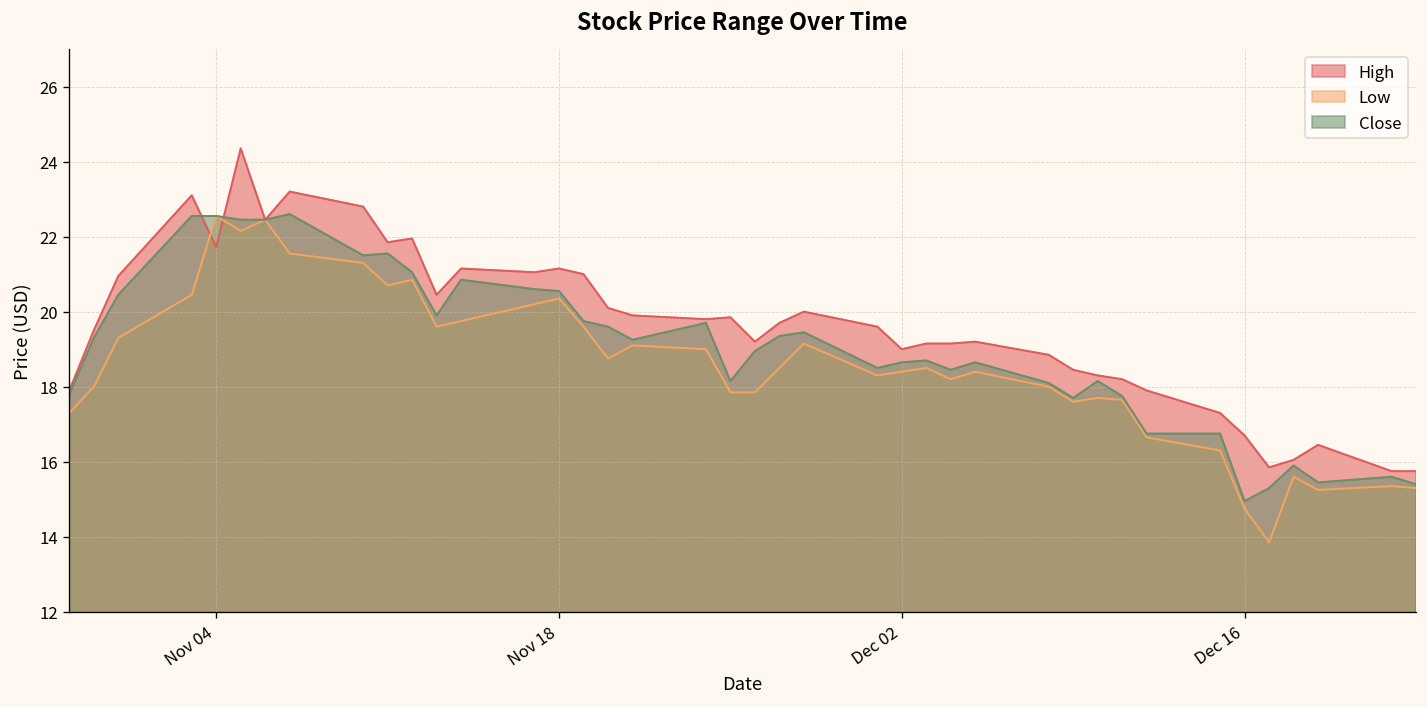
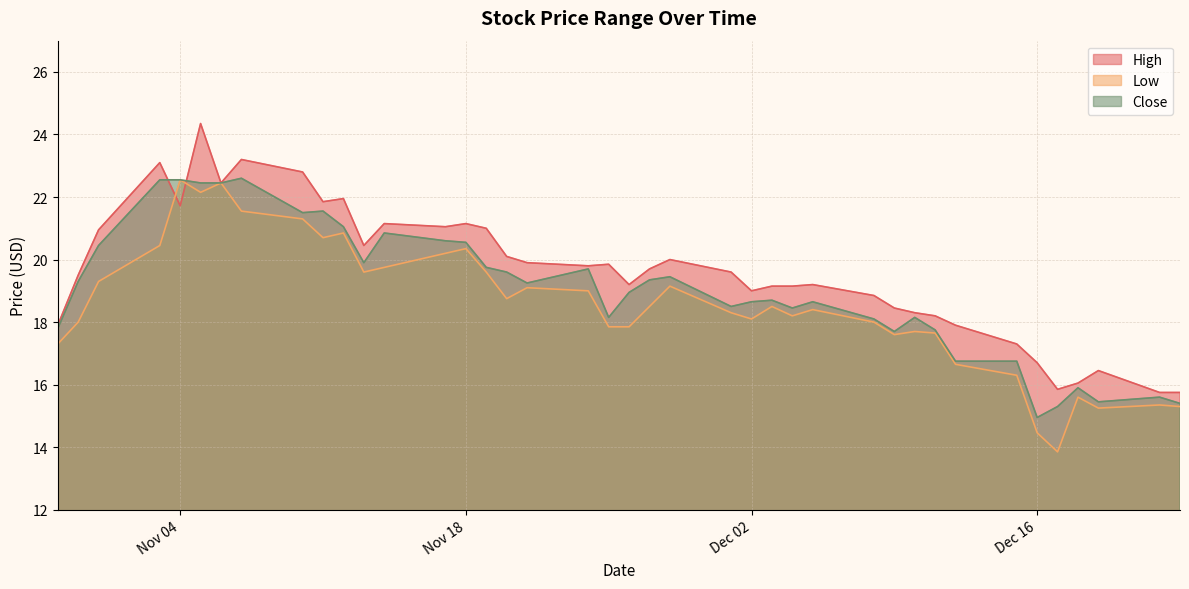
Low, Dec 02: 18.4 -> 18.1
Low, Dec 16: 14.8 -> 14.5
